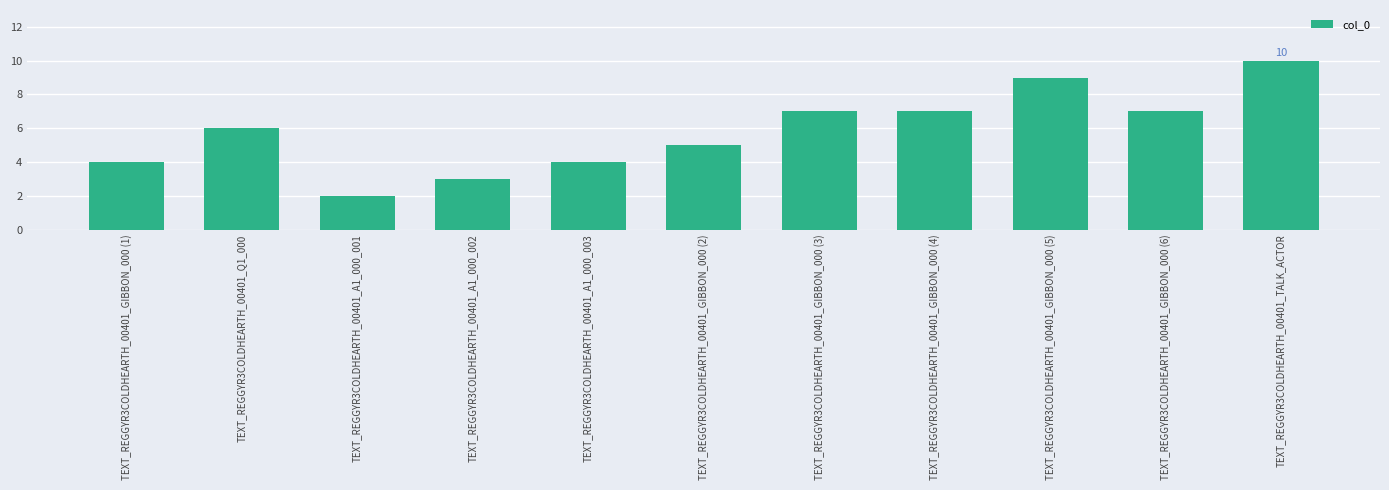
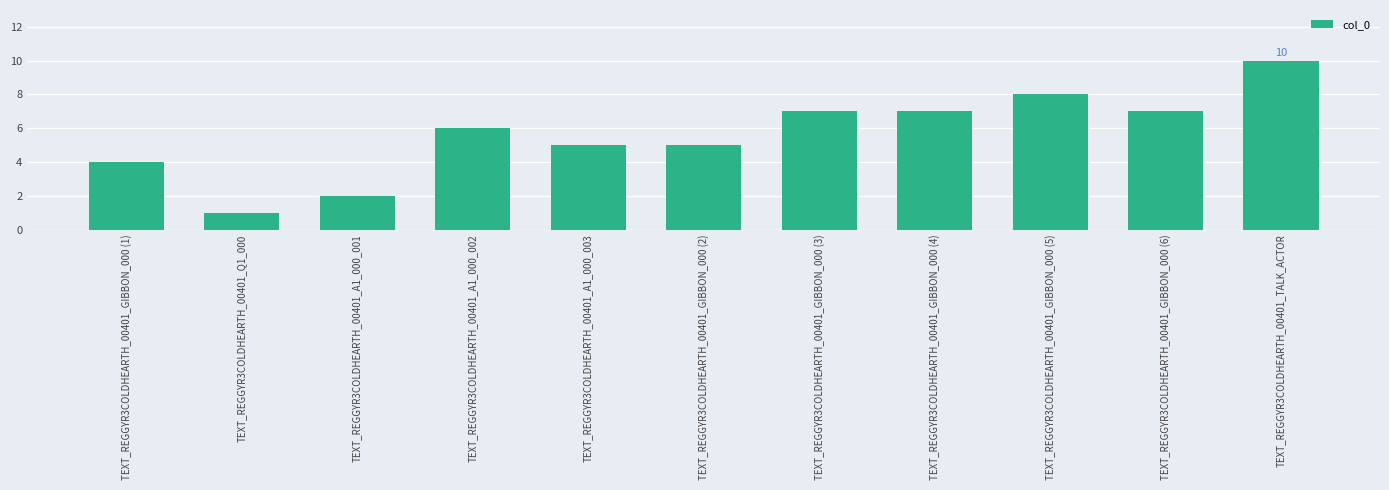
TEXT_REGGYR3COLDHEARTH_00401_Q1_000: 6 -> 1
TEXT_REGGYR3COLDHEARTH_00401_A1_000_002: 3 -> 6
TEXT_REGGYR3COLDHEARTH_00401_A1_000_003: 4 -> 5
TEXT_REGGYR3COLDHEARTH_00401_GIBBON_000 (5): 9 -> 8
